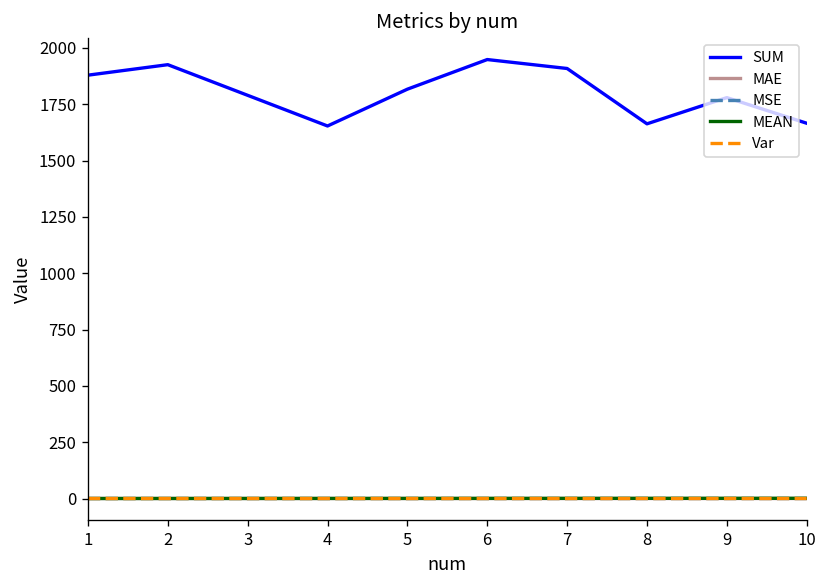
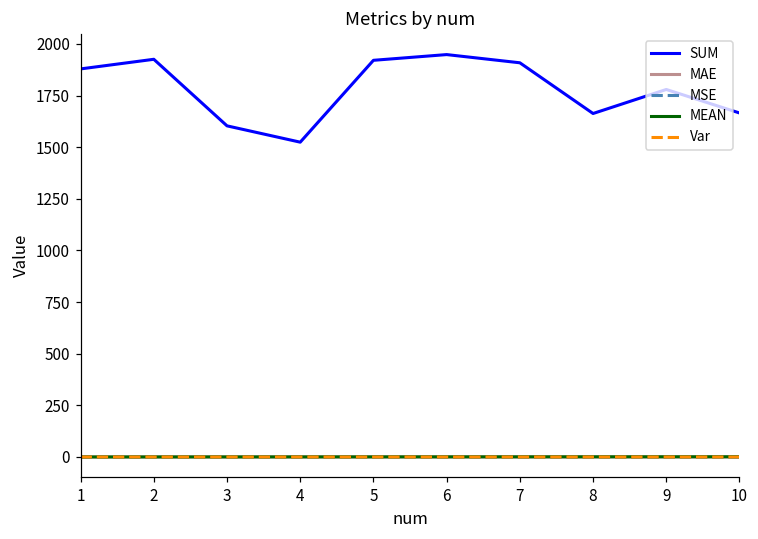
SUM, 3: 1790 -> 1600
SUM, 4: 1650 -> 1520
SUM, 5: 1820 -> 1920
